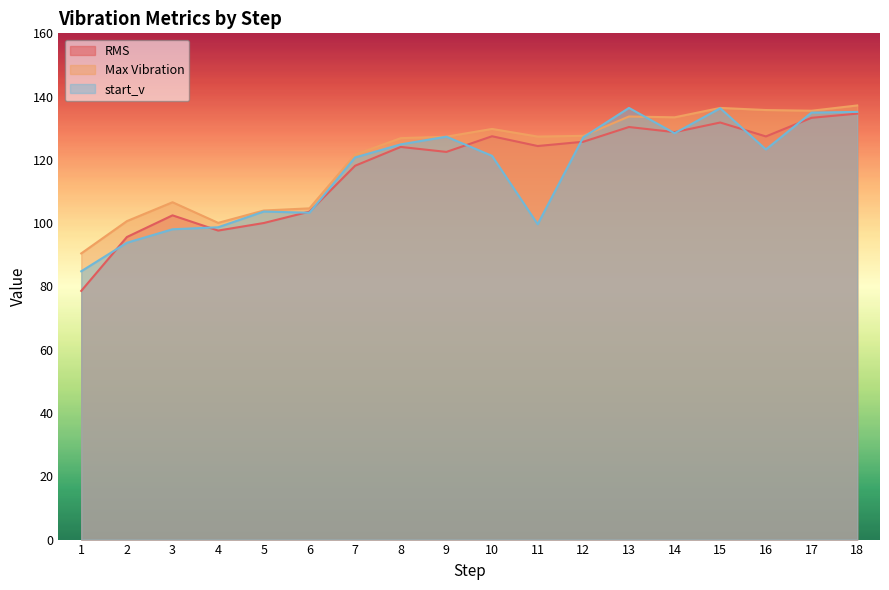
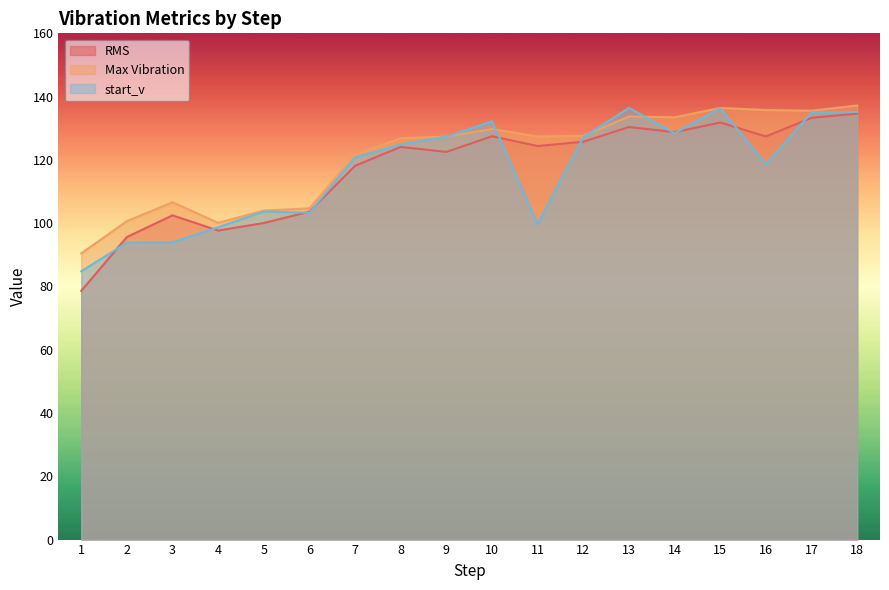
start_v, 3: 98 -> 94
start_v, 10: 121 -> 132
start_v, 16: 123 -> 119
